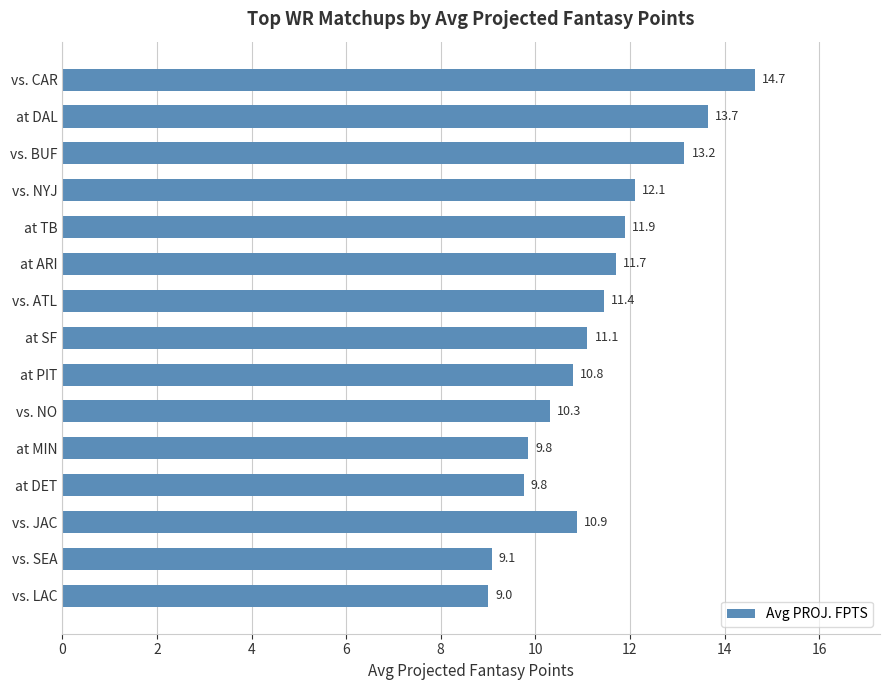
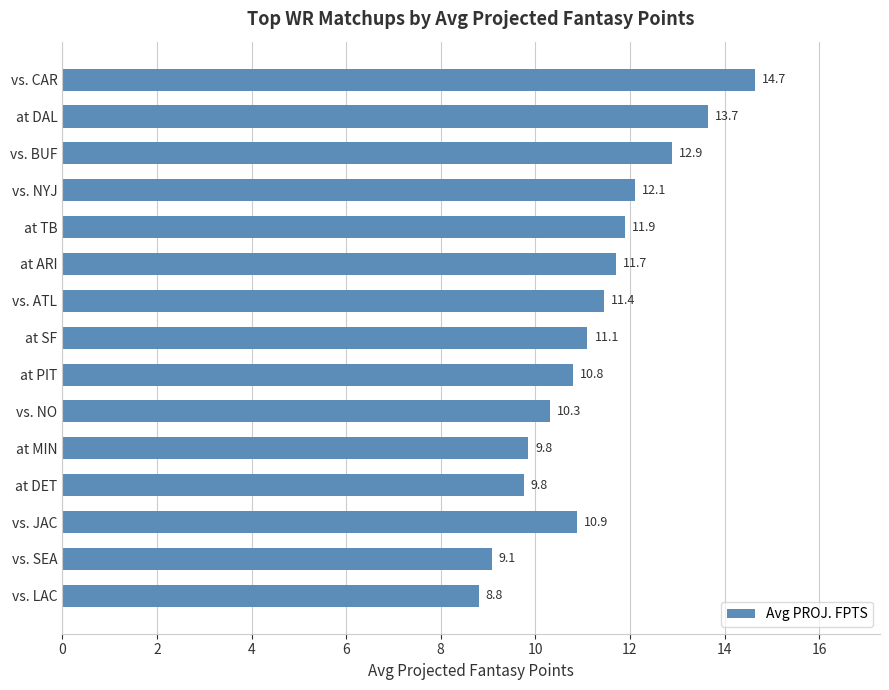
vs. BUF: 13.2 -> 12.9
vs. LAC: 9.0 -> 8.8
